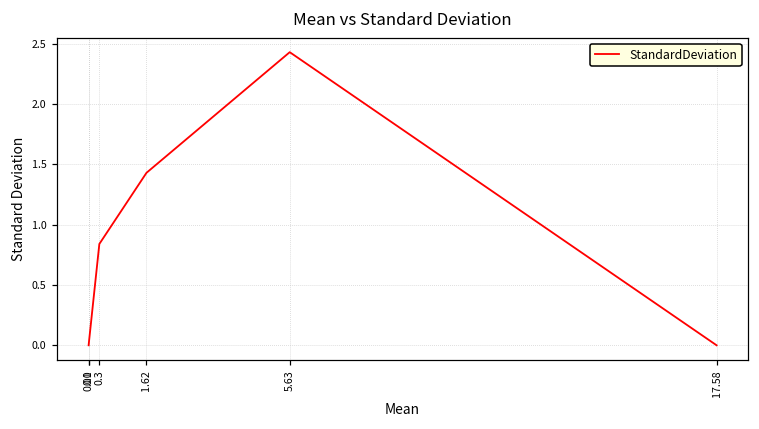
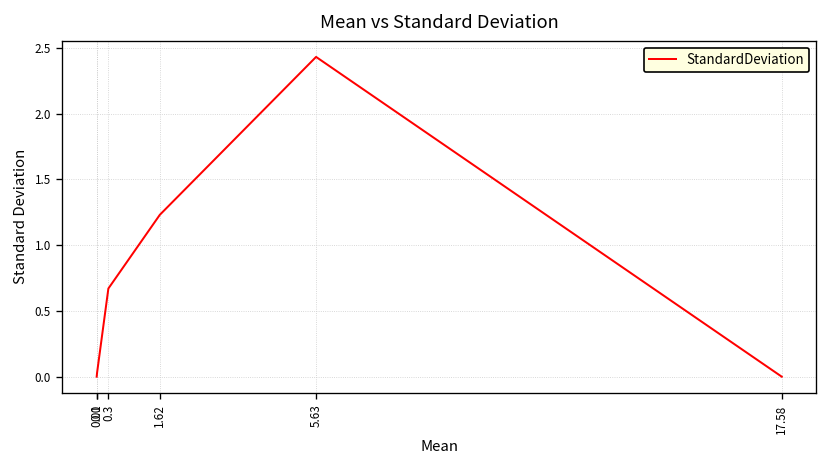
0.3: 0.84 -> 0.67
1.62: 1.43 -> 1.23
